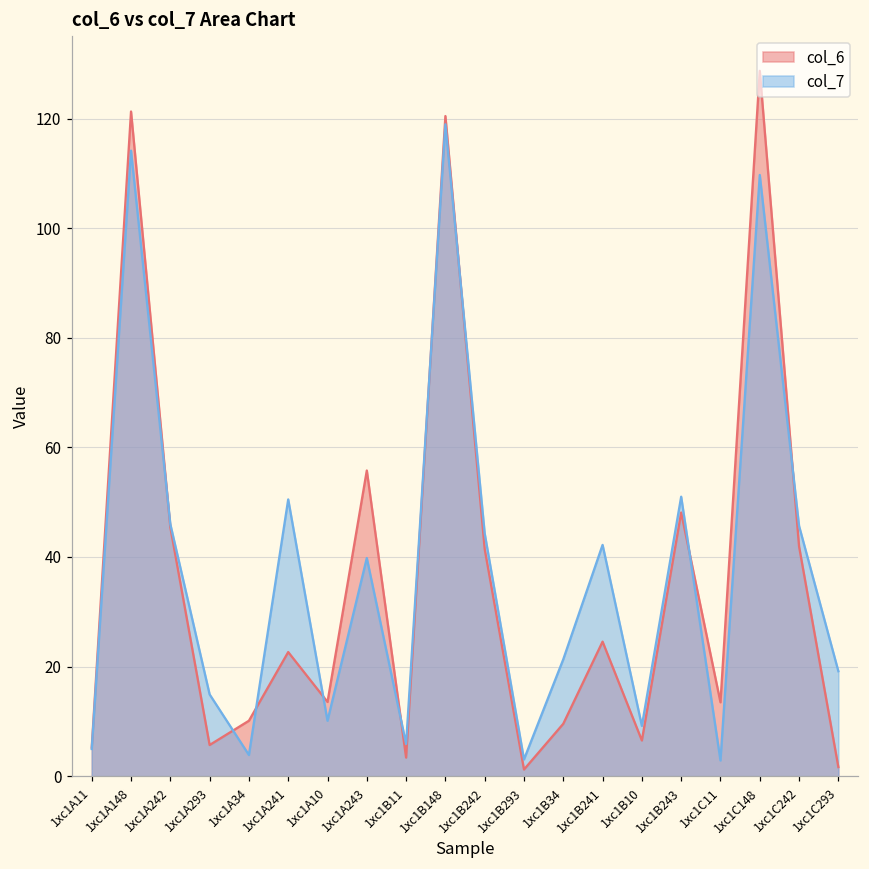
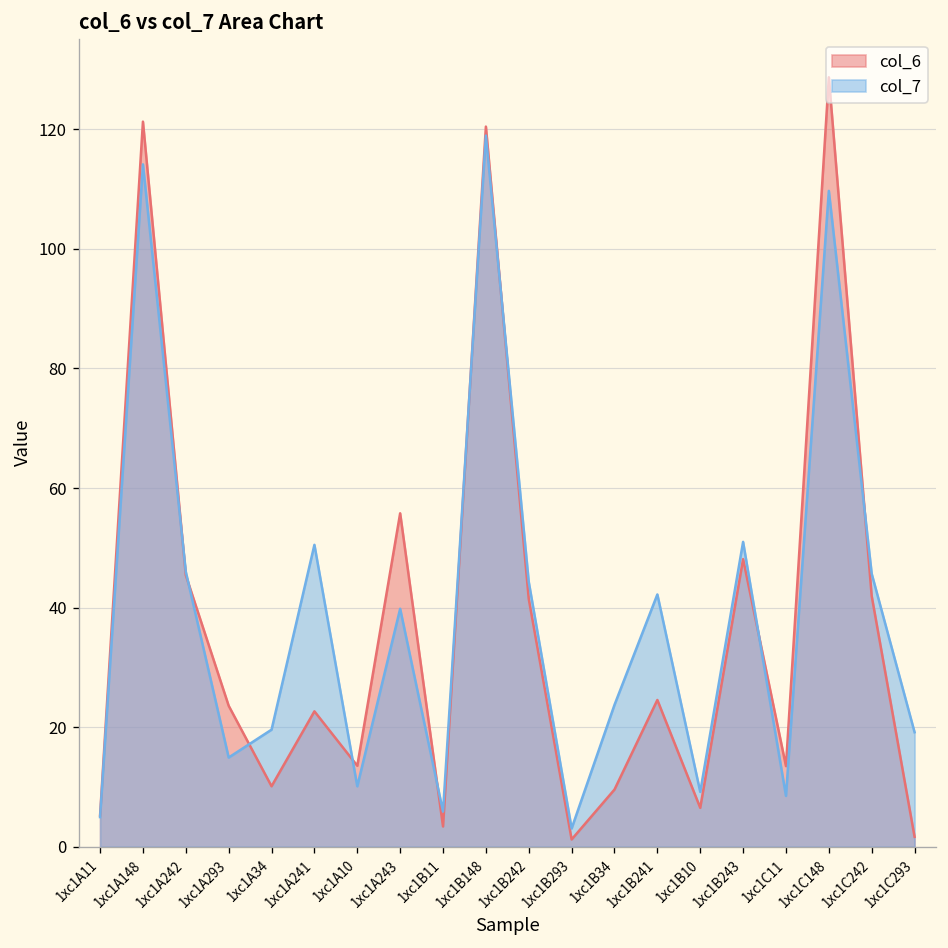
col_6, 1xc1A293: 6 -> 24
col_7, 1xc1A34: 4 -> 20
col_7, 1xc1B34: 21 -> 24
col_7, 1xc1C11: 3 -> 9
